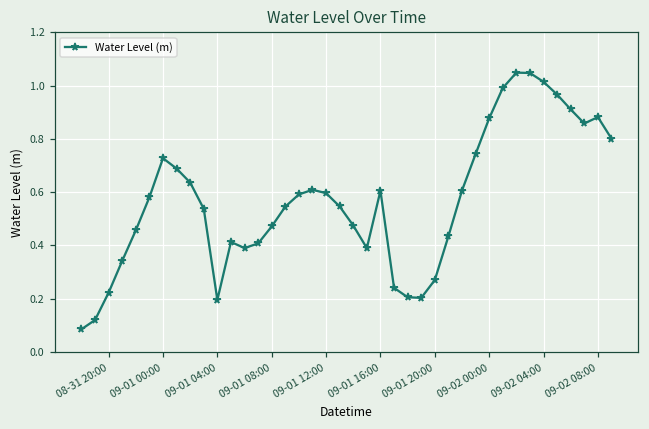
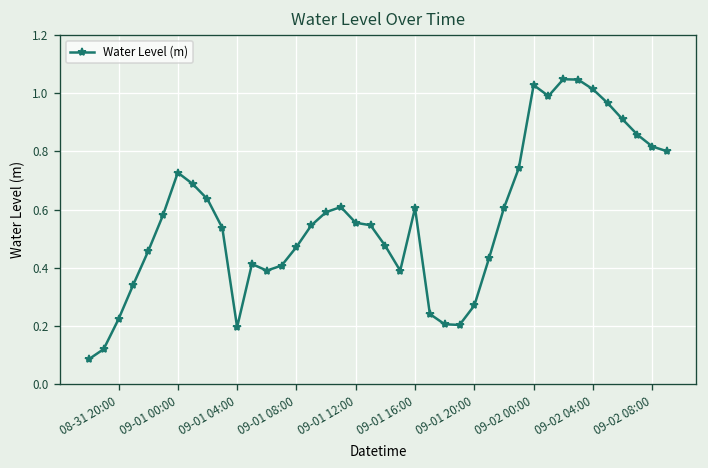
09-01 12:00: 0.60 -> 0.55
09-02 00:00: 0.88 -> 1.03
09-02 08:00: 0.88 -> 0.82
